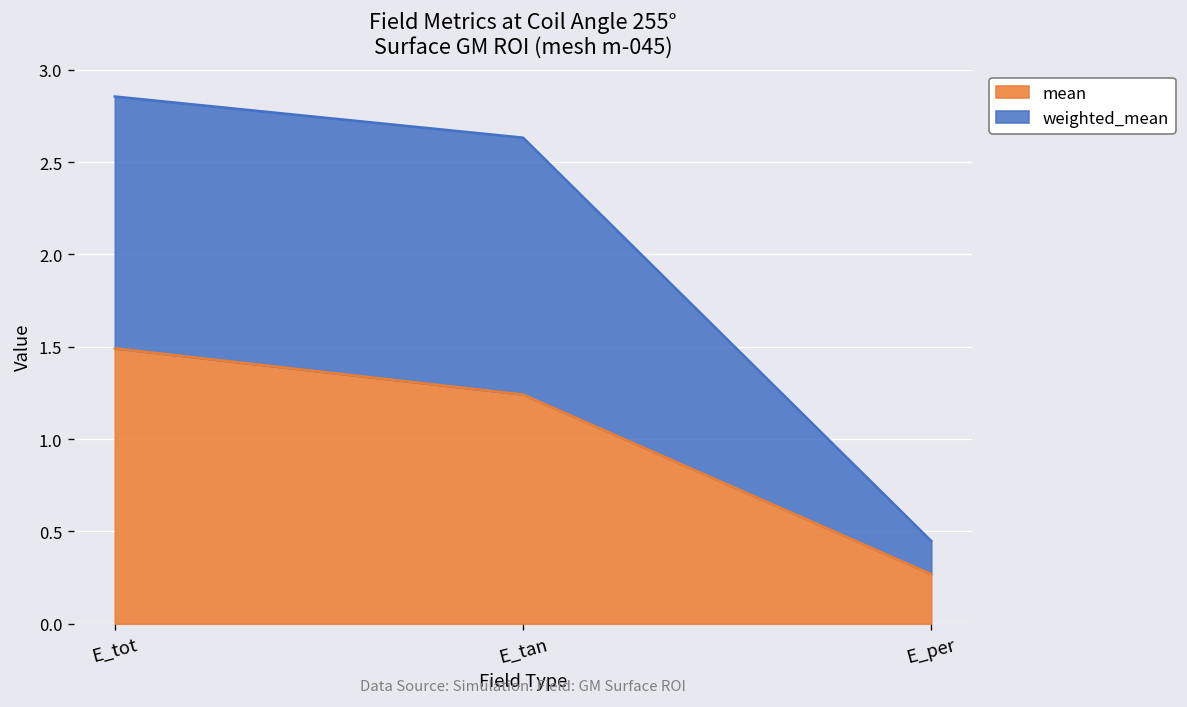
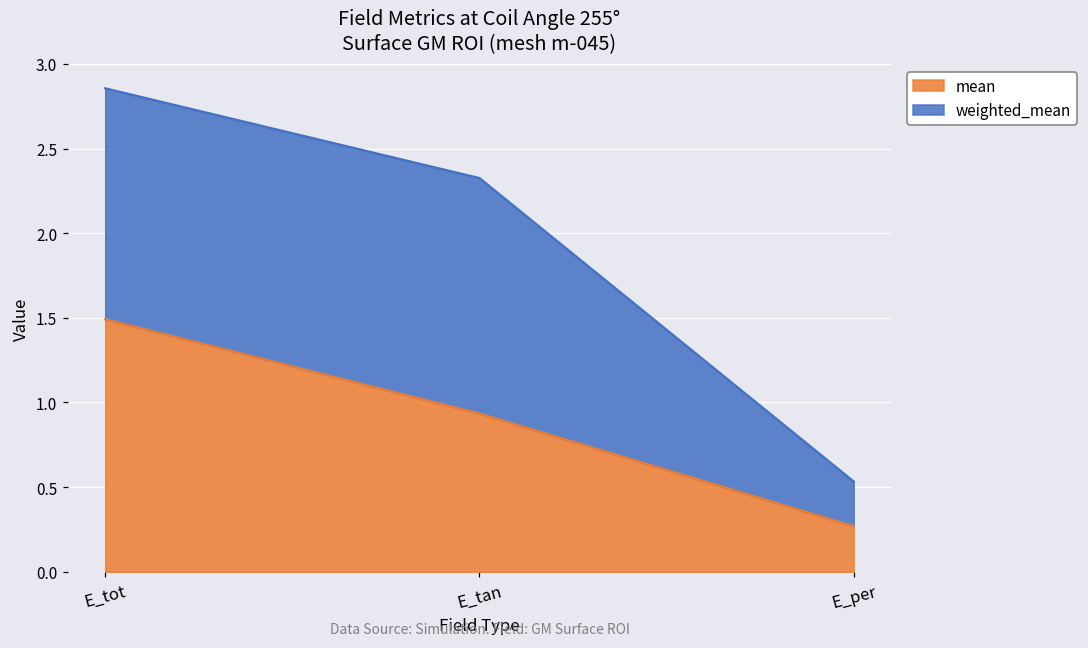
mean, E_tan: 1.24 -> 0.93
weighted_mean, E_per: 0.18 -> 0.26
